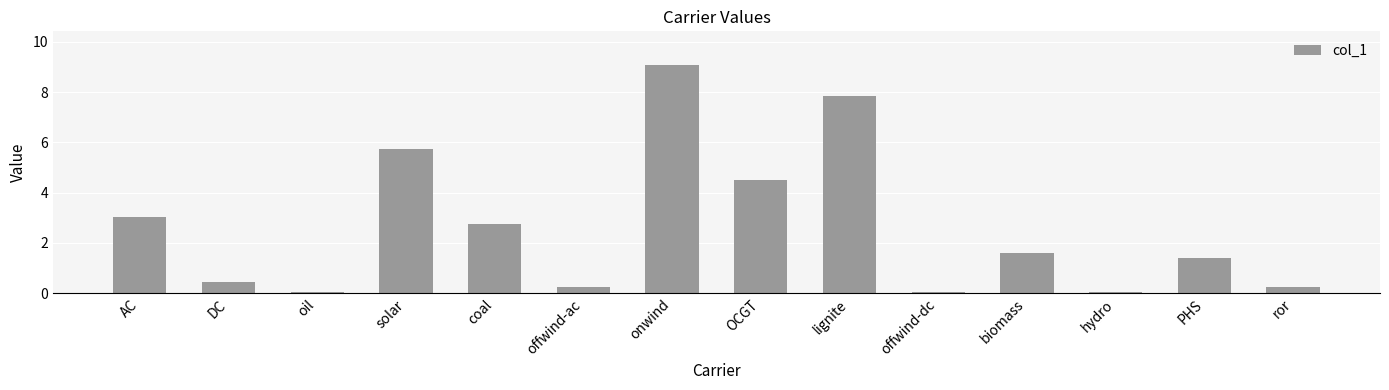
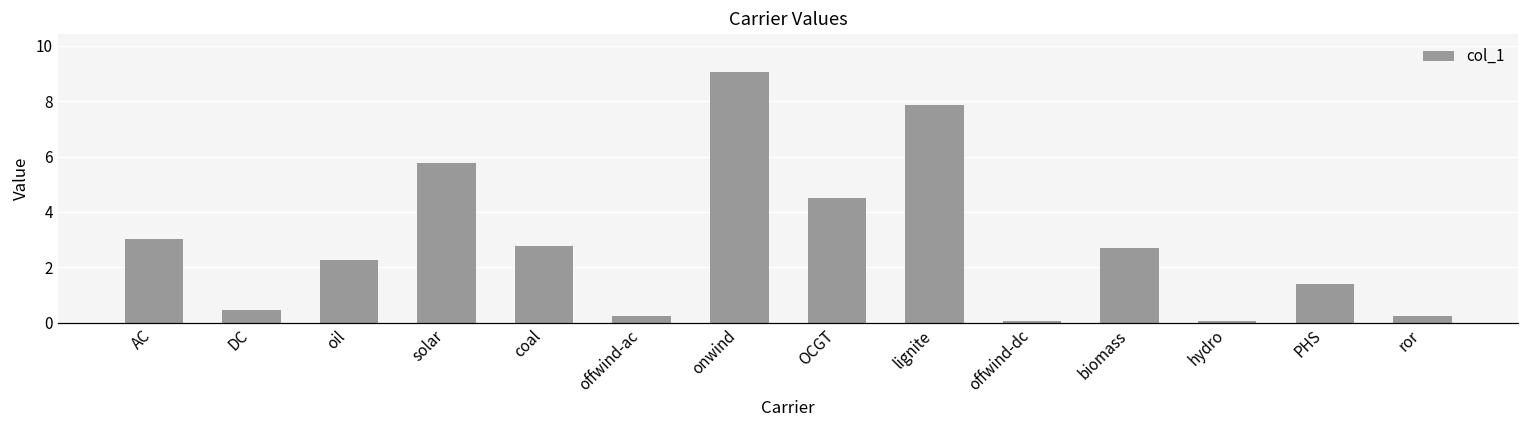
oil: 0.0 -> 2.3
biomass: 1.6 -> 2.7
